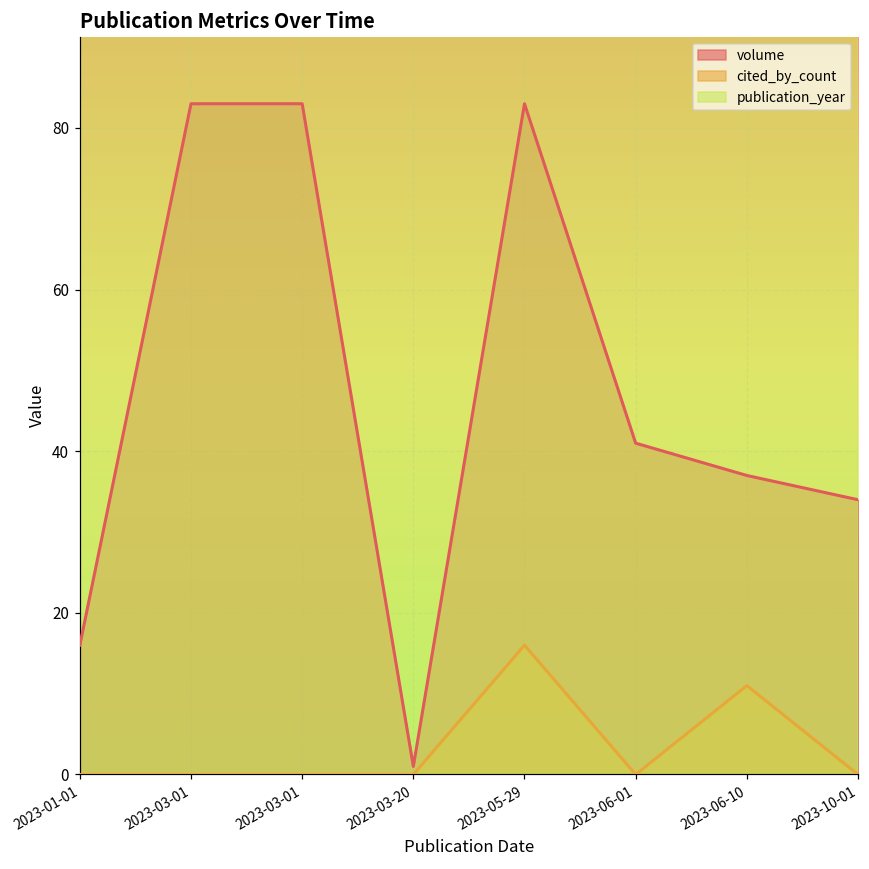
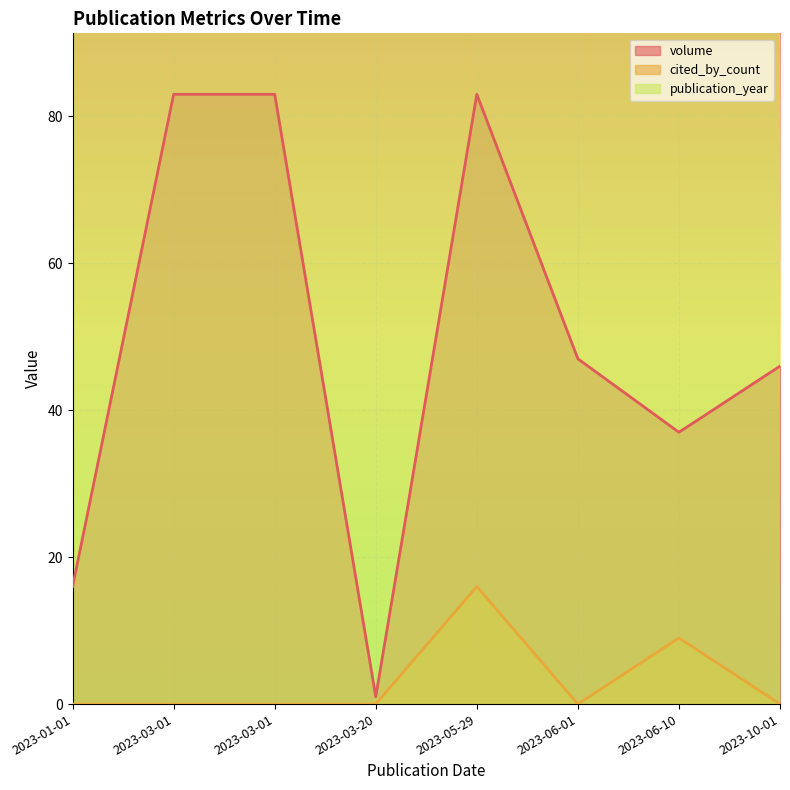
volume, 2023-06-01: 41 -> 47
cited_by_count, 2023-06-10: 11 -> 9
volume, 2023-10-01: 34 -> 46
